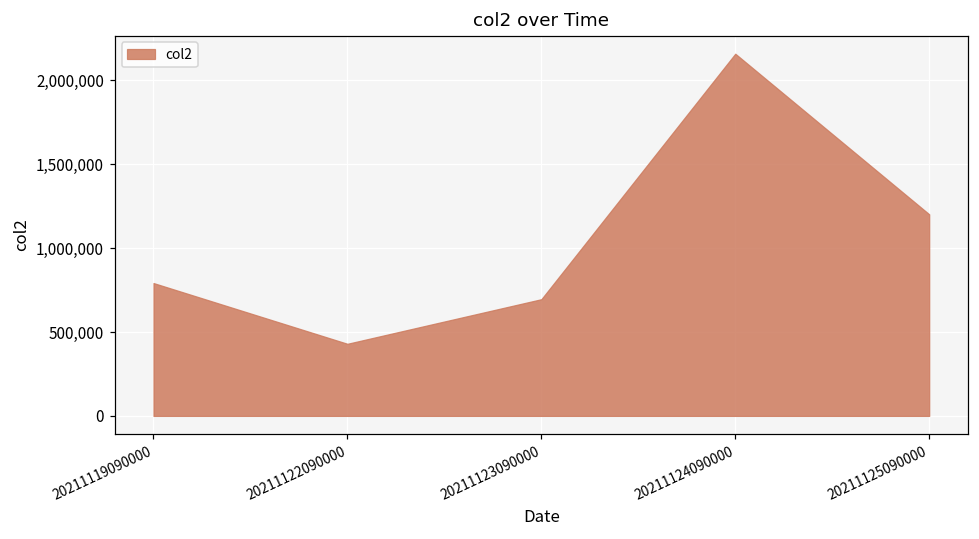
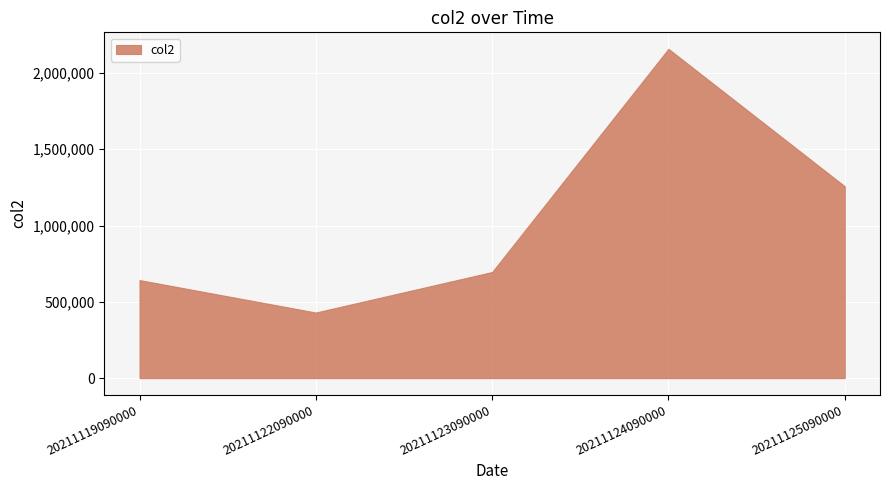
20211119090000: 790,000 -> 640,000
20211125090000: 1,200,000 -> 1,260,000
